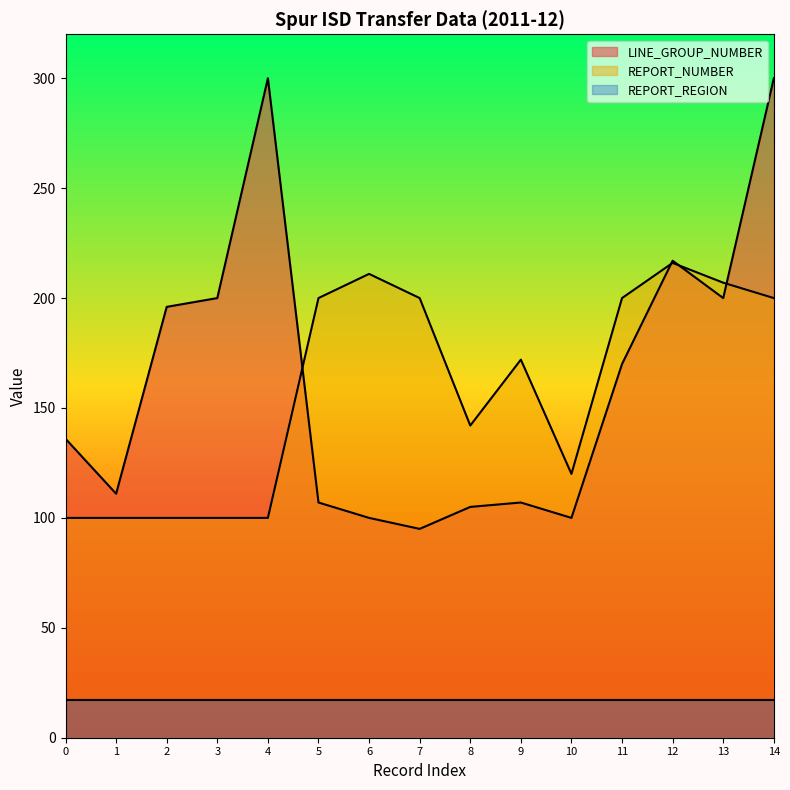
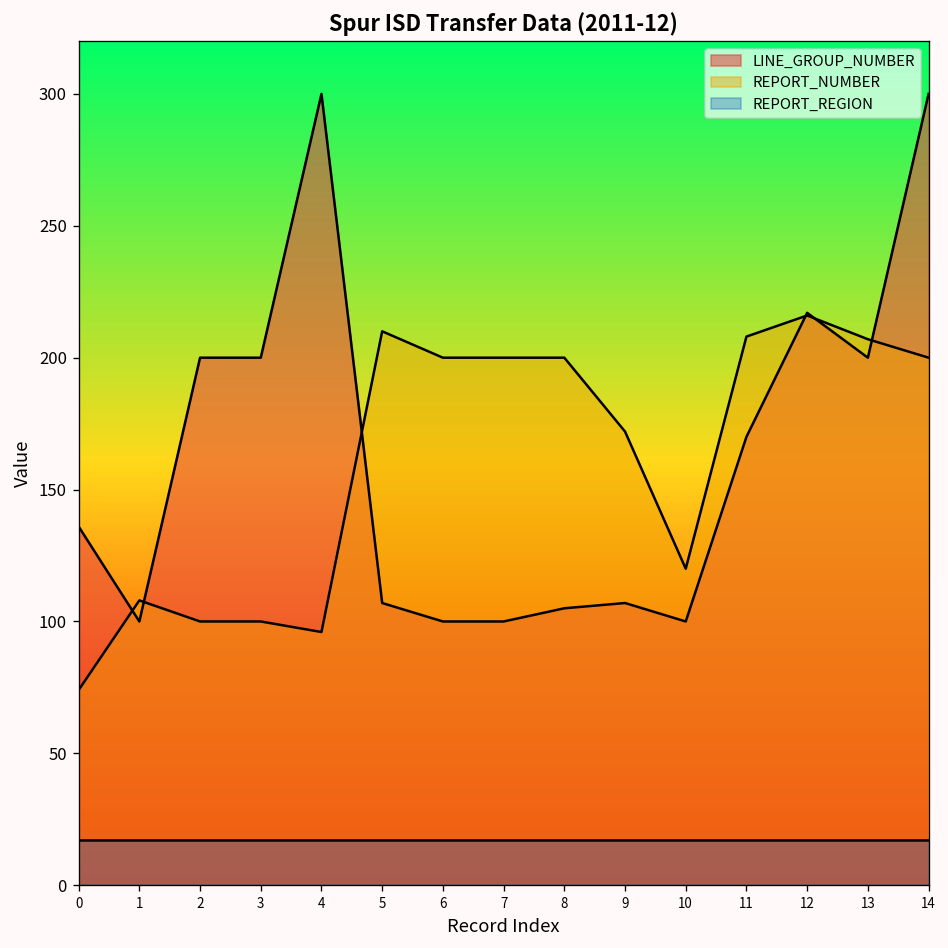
REPORT_NUMBER, 0: 100 -> 74
LINE_GROUP_NUMBER, 1: 111 -> 100
REPORT_NUMBER, 1: 100 -> 108
LINE_GROUP_NUMBER, 2: 196 -> 200
REPORT_NUMBER, 4: 100 -> 96
REPORT_NUMBER, 5: 200 -> 210
REPORT_NUMBER, 6: 211 -> 200
LINE_GROUP_NUMBER, 7: 95 -> 100
REPORT_NUMBER, 8: 142 -> 200
REPORT_NUMBER, 11: 200 -> 208
